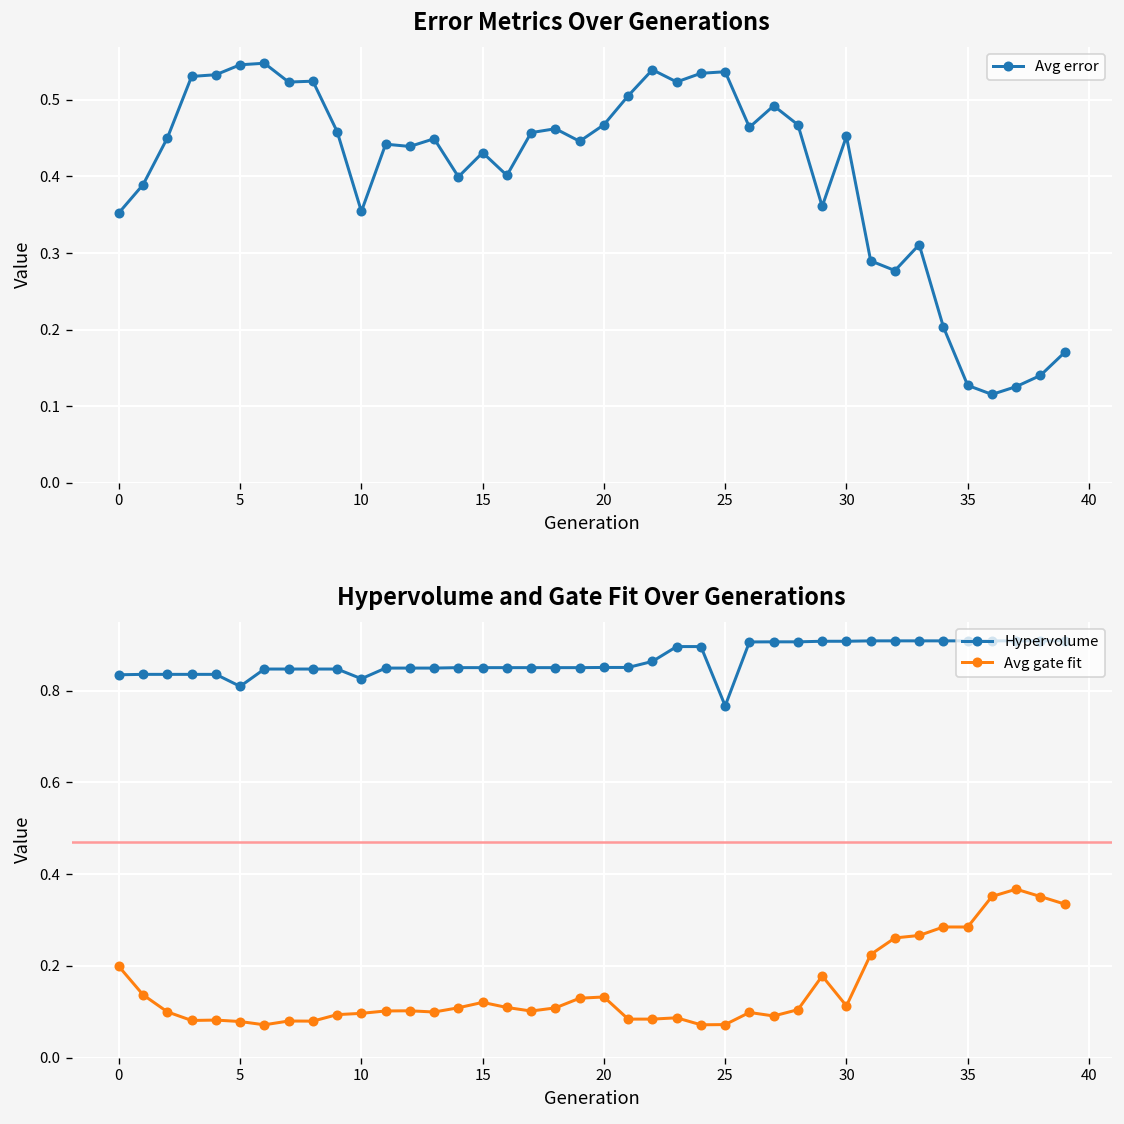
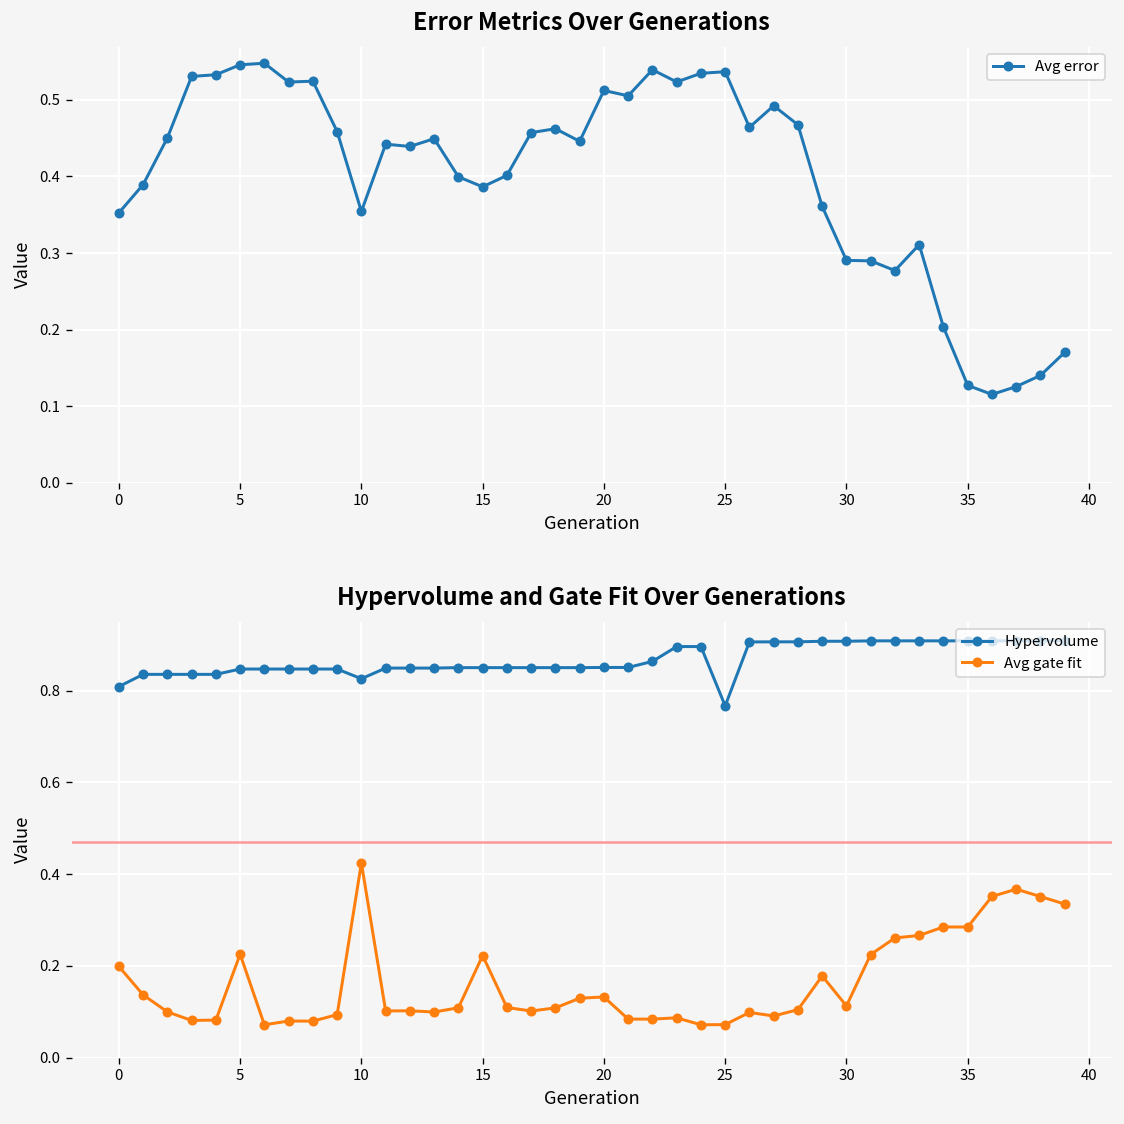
Error Metrics Over Generations, 15: 0.43 -> 0.39
Error Metrics Over Generations, 20: 0.47 -> 0.51
Error Metrics Over Generations, 30: 0.45 -> 0.29
Hypervolume and Gate Fit Over Generations, Hypervolume, 0: 0.83 -> 0.81
Hypervolume and Gate Fit Over Generations, Hypervolume, 5: 0.81 -> 0.85
Hypervolume and Gate Fit Over Generations, Avg gate fit, 5: 0.08 -> 0.23
Hypervolume and Gate Fit Over Generations, Avg gate fit, 10: 0.10 -> 0.42
Hypervolume and Gate Fit Over Generations, Avg gate fit, 15: 0.12 -> 0.22
